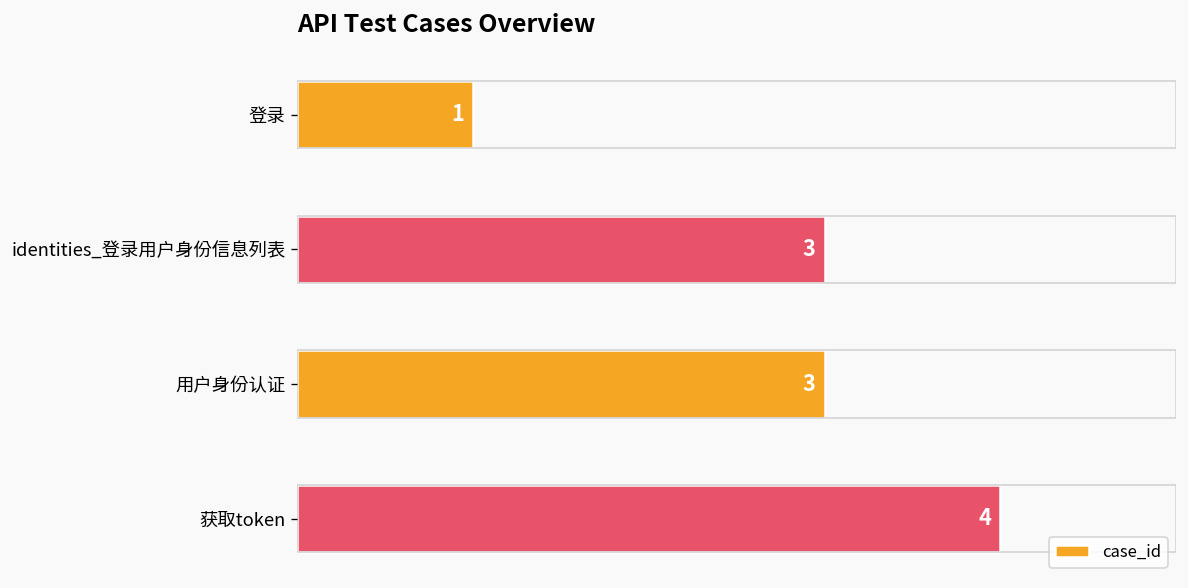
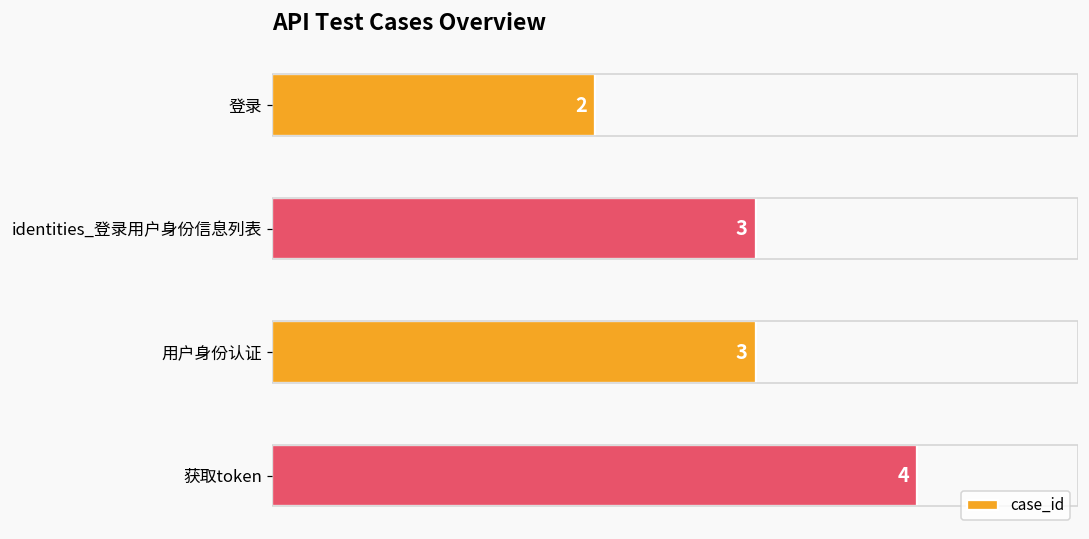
登录: 1 -> 2
